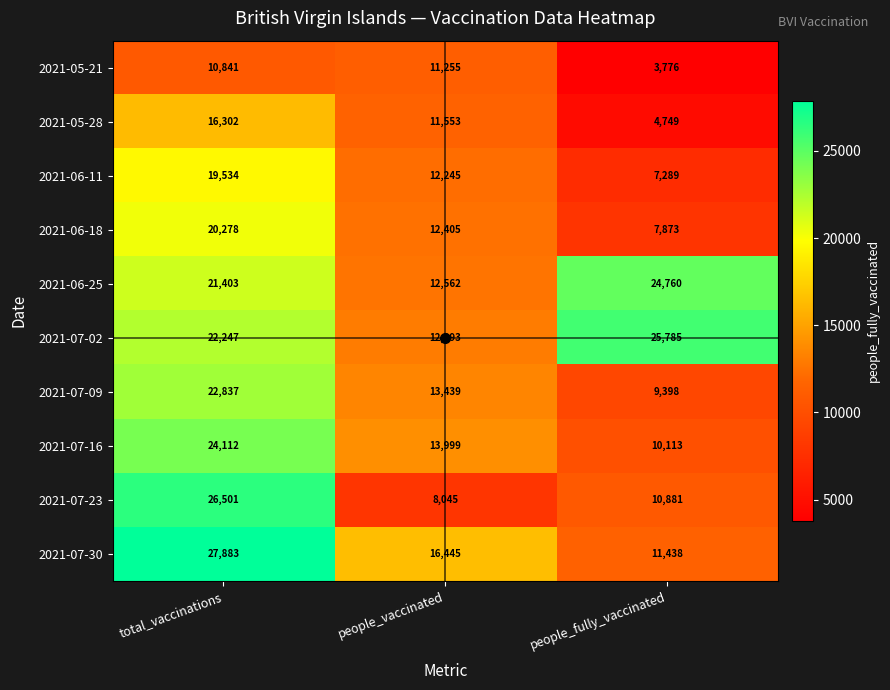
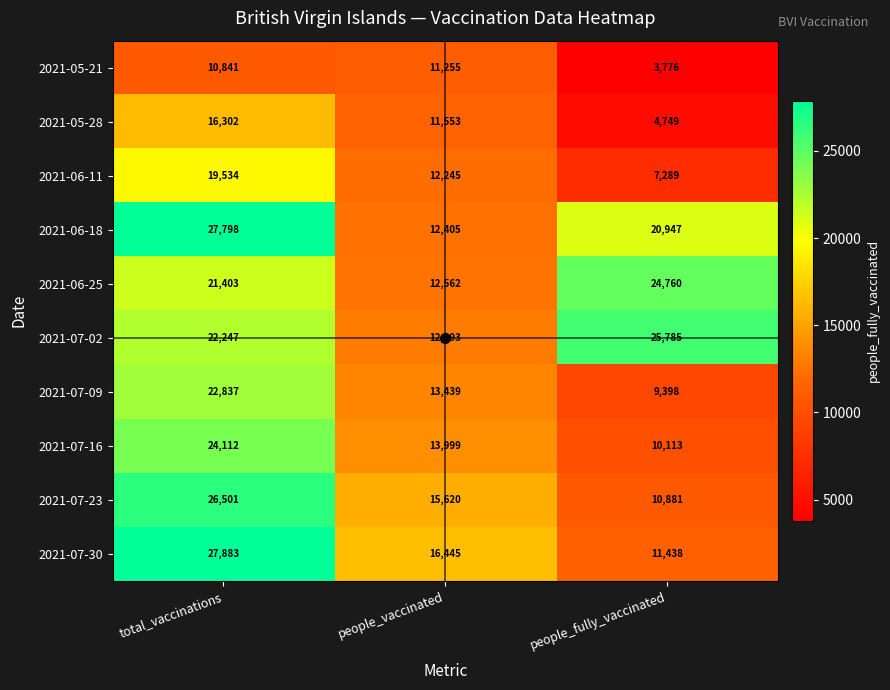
2021-06-18, total_vaccinations: 20,278 -> 27,798
2021-06-18, people_fully_vaccinated: 7,873 -> 20,947
2021-07-23, people_vaccinated: 8,045 -> 15,620
